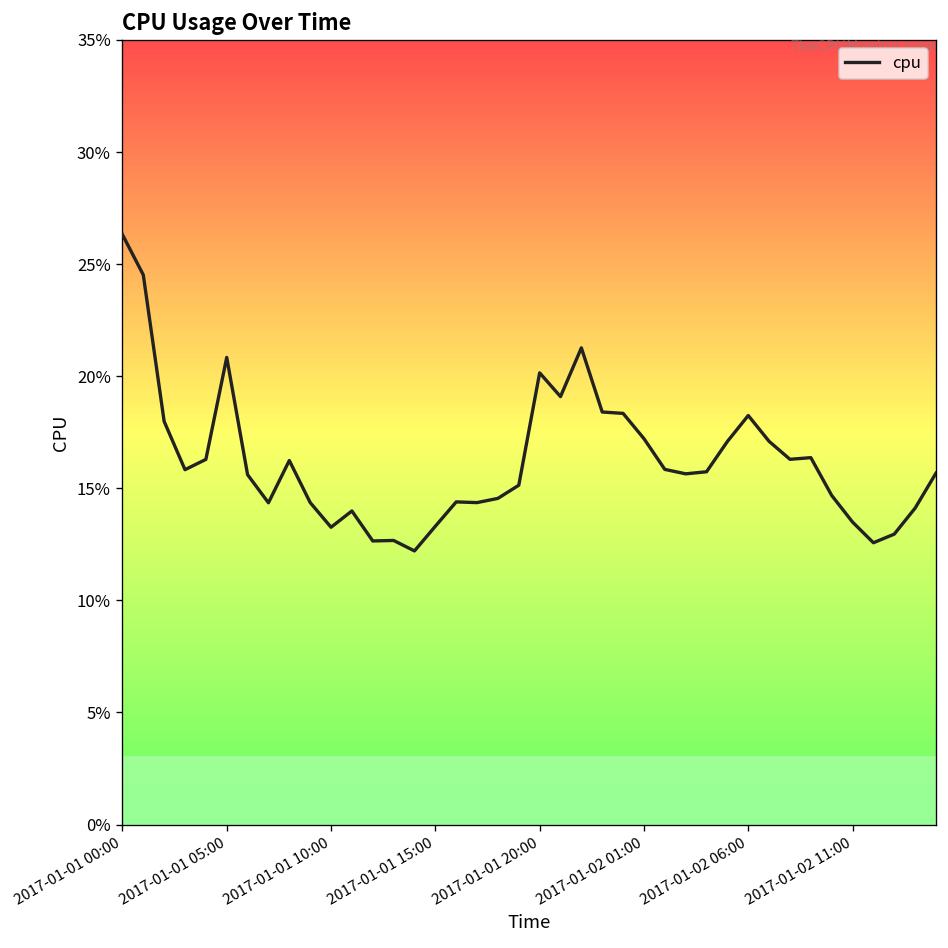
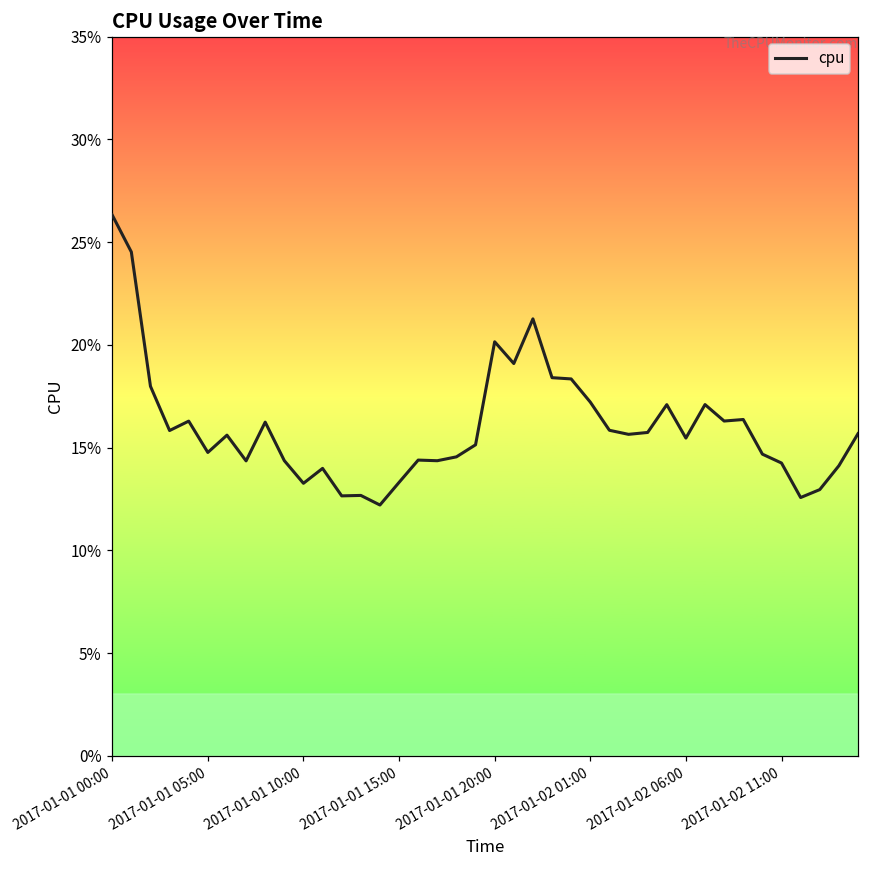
2017-01-01 05:00: 20.8% -> 14.8%
2017-01-02 06:00: 18.2% -> 15.5%
2017-01-02 11:00: 13.5% -> 14.2%
